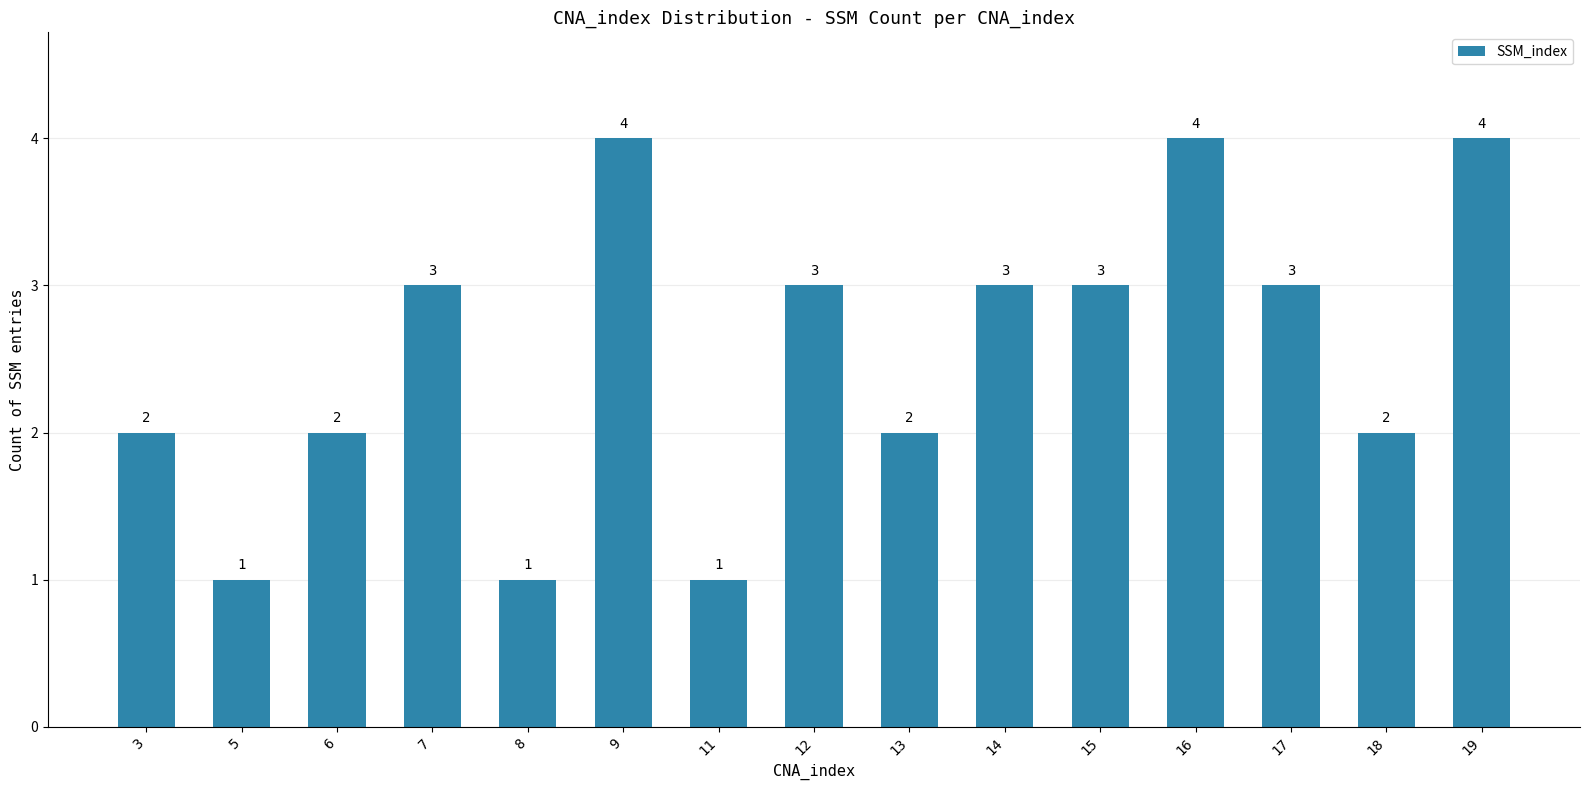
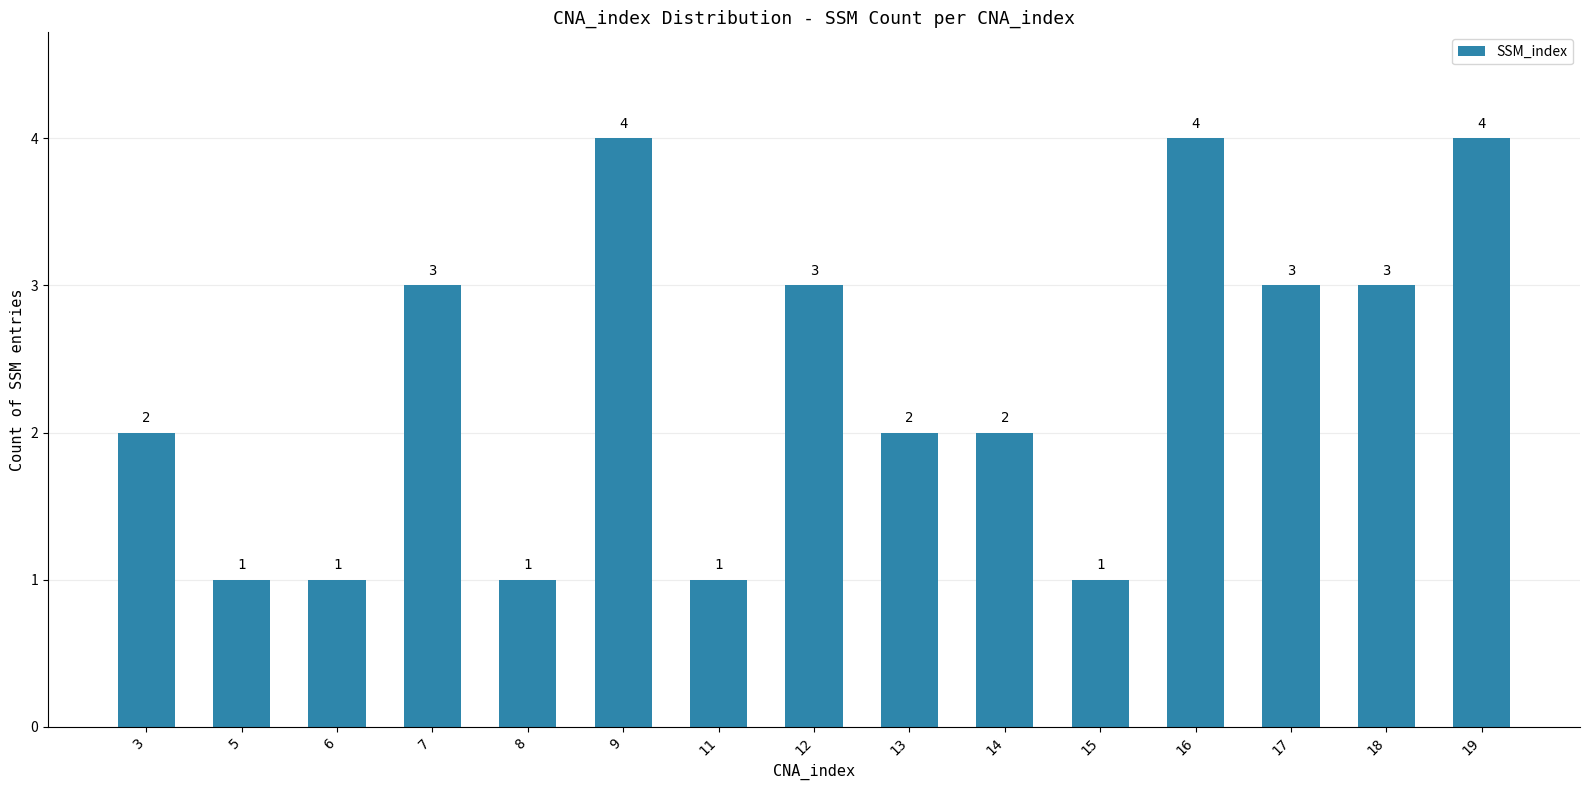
6: 2 -> 1
14: 3 -> 2
15: 3 -> 1
18: 2 -> 3
